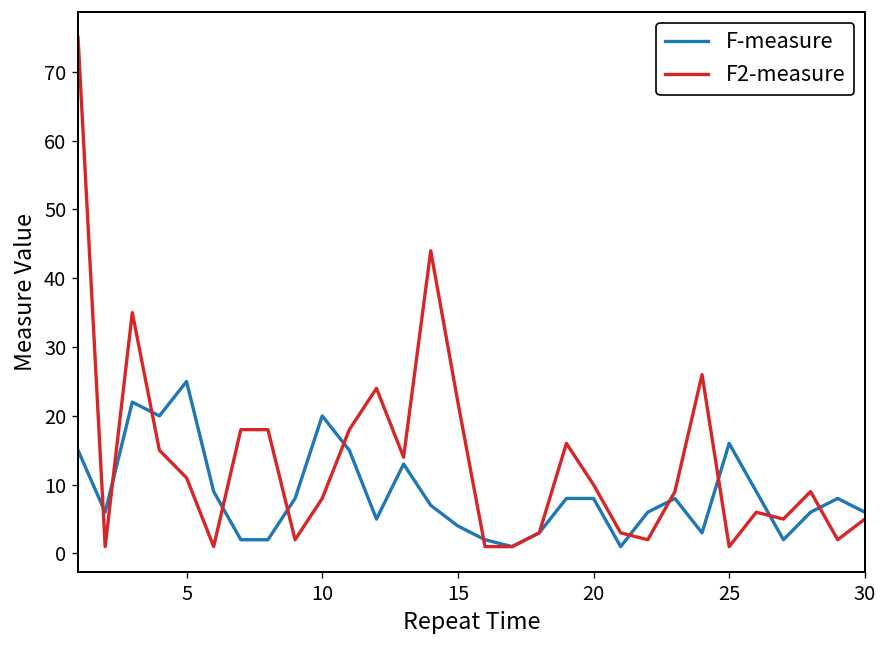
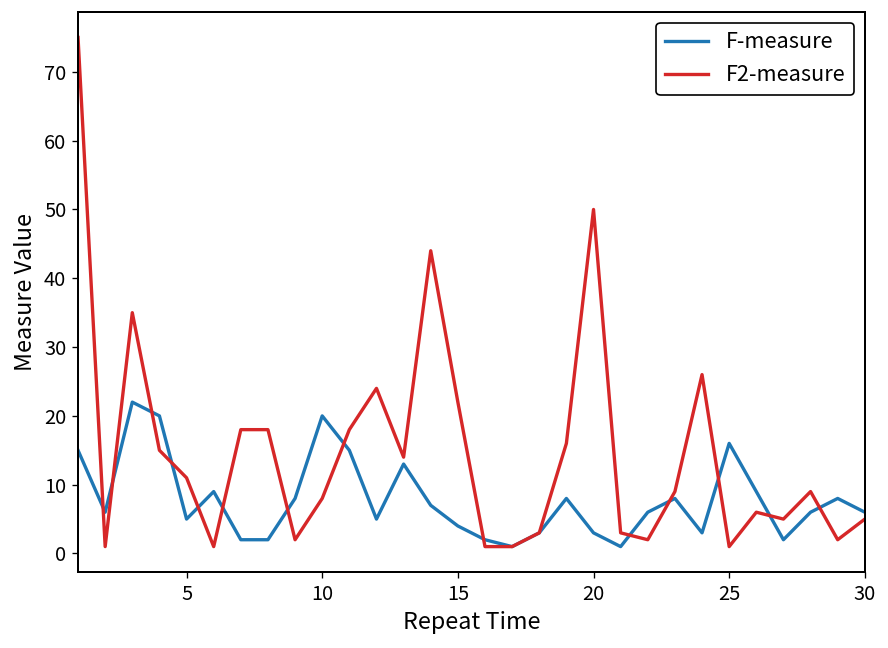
F-measure, 5: 25 -> 5
F-measure, 20: 8 -> 3
F2-measure, 20: 10 -> 50
